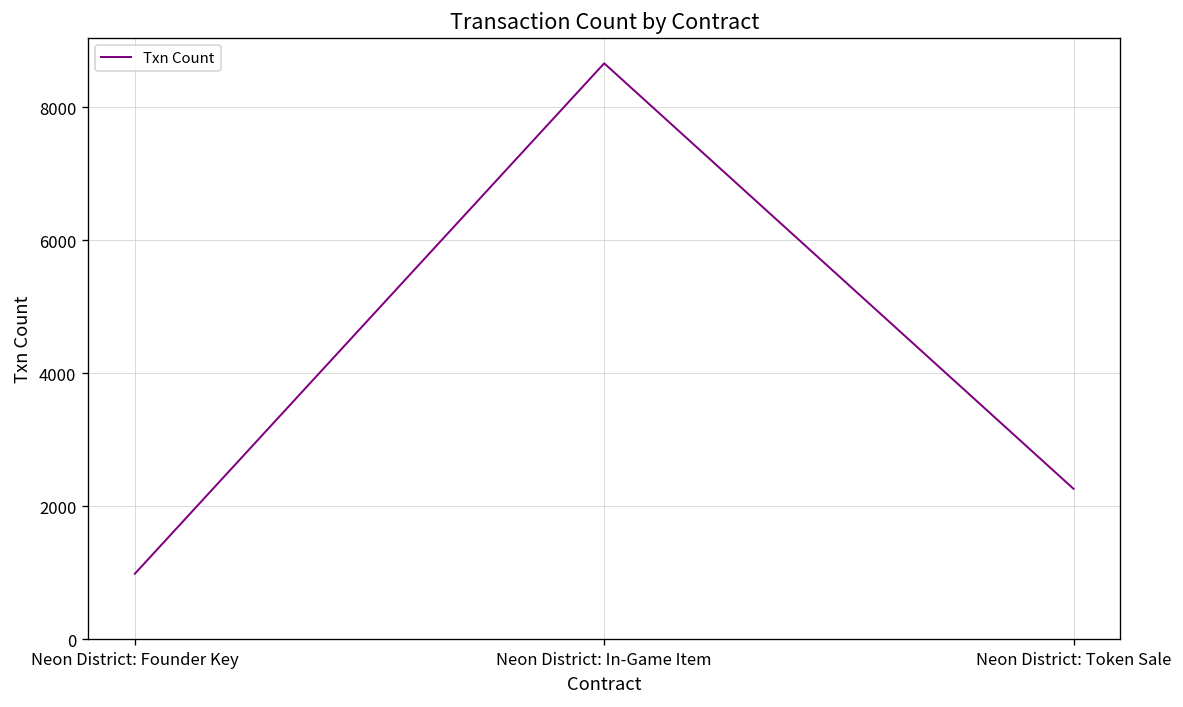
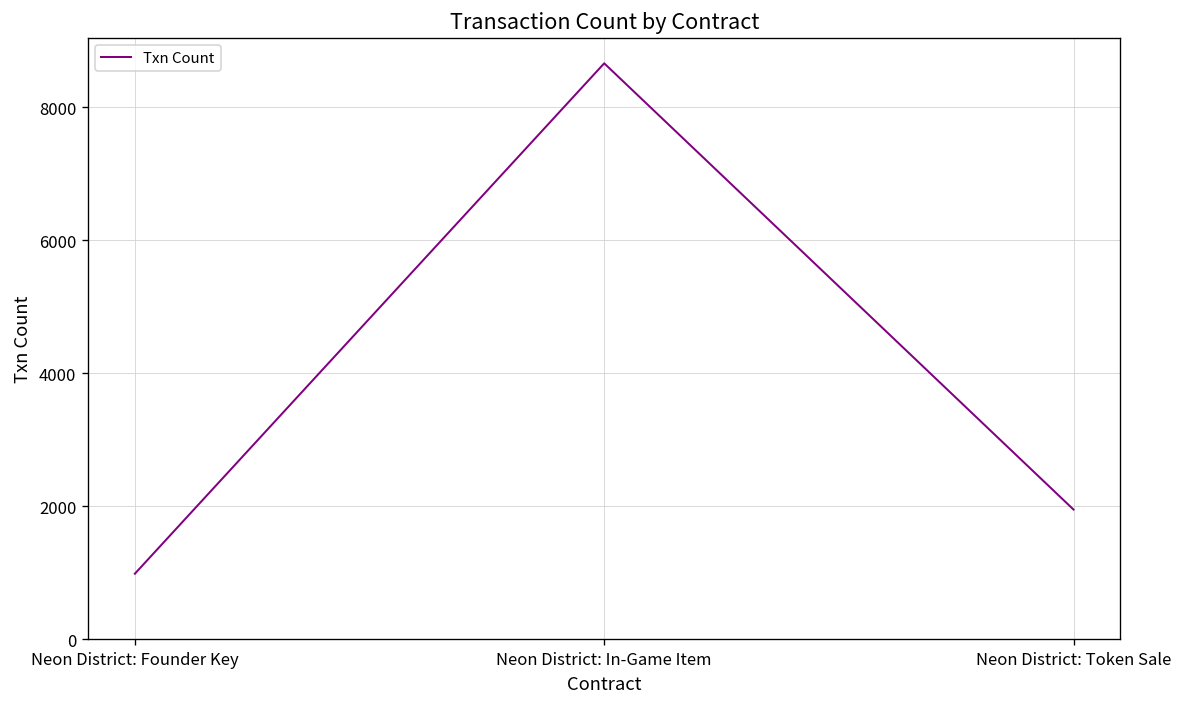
Neon District: Token Sale: 2300 -> 2000
